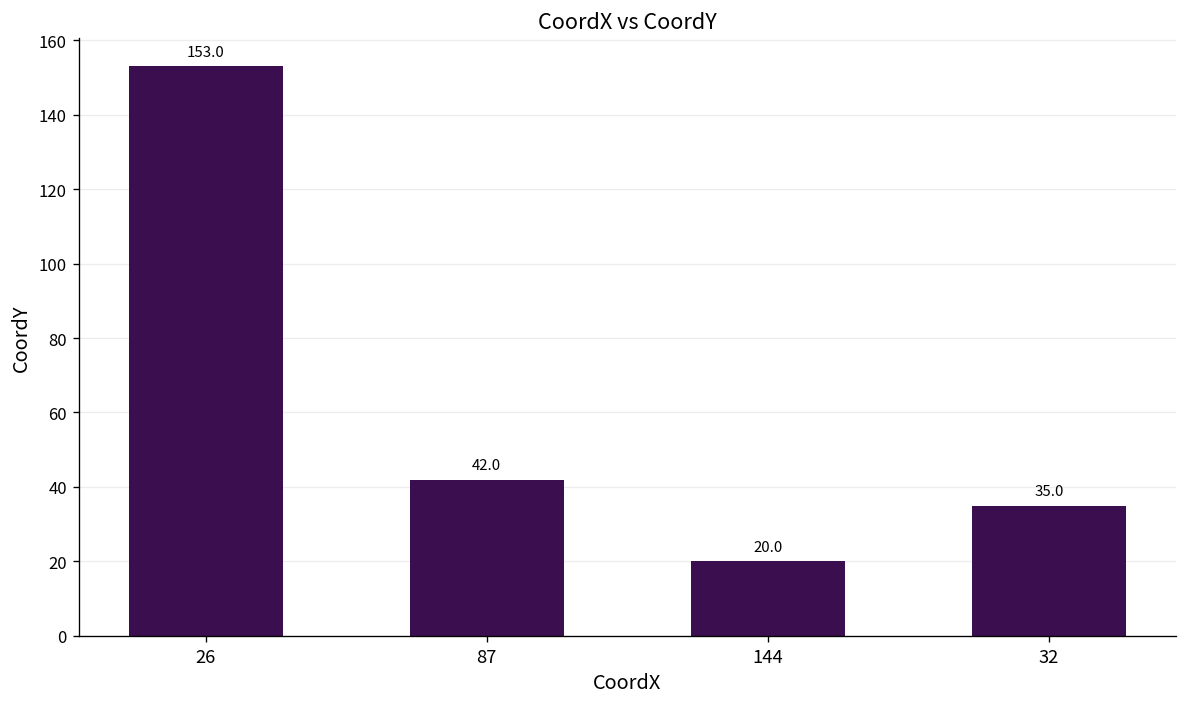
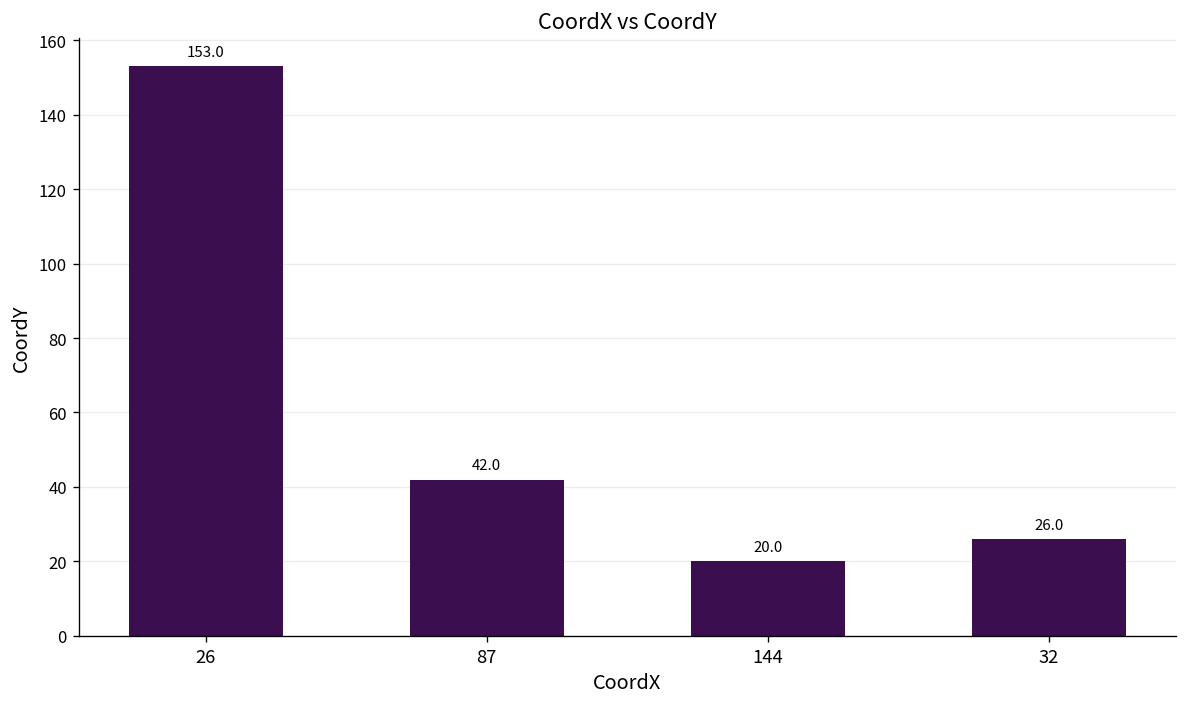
32: 35.0 -> 26.0
